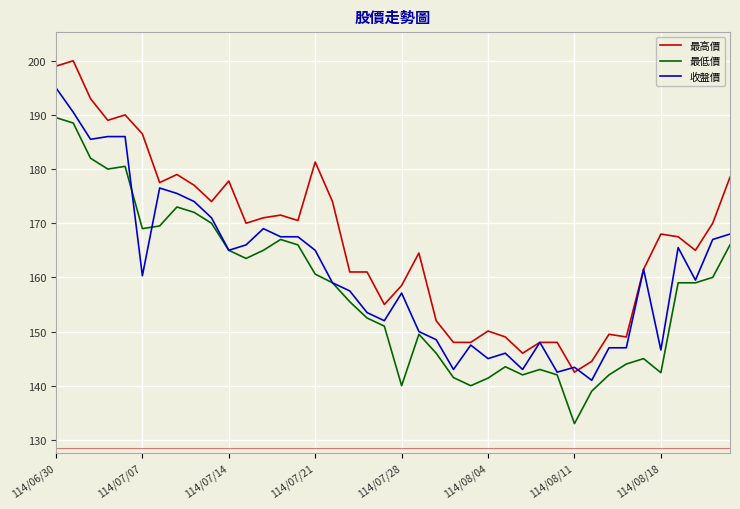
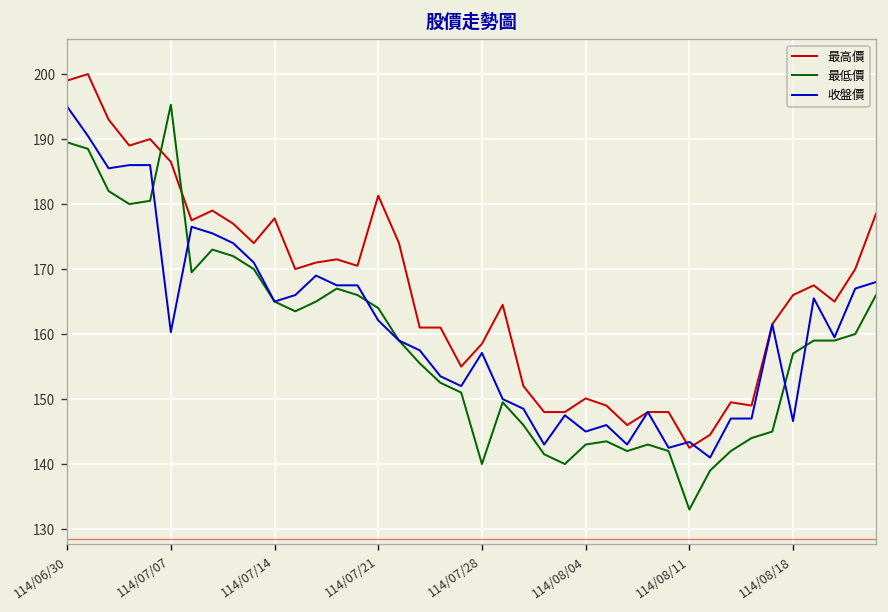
最低價, 114/07/07: 169 -> 195
最低價, 114/07/21: 161 -> 164
收盤價, 114/07/21: 165 -> 162
最低價, 114/08/04: 141 -> 143
最高價, 114/08/18: 168 -> 166
最低價, 114/08/18: 142 -> 157
